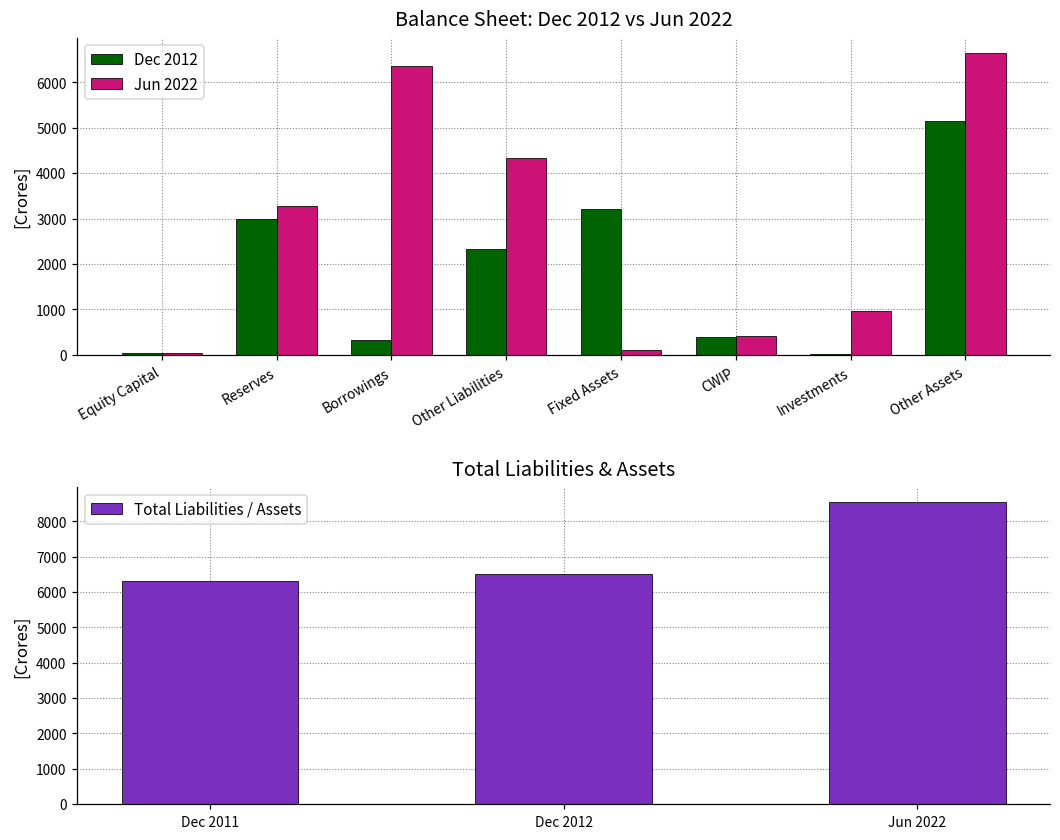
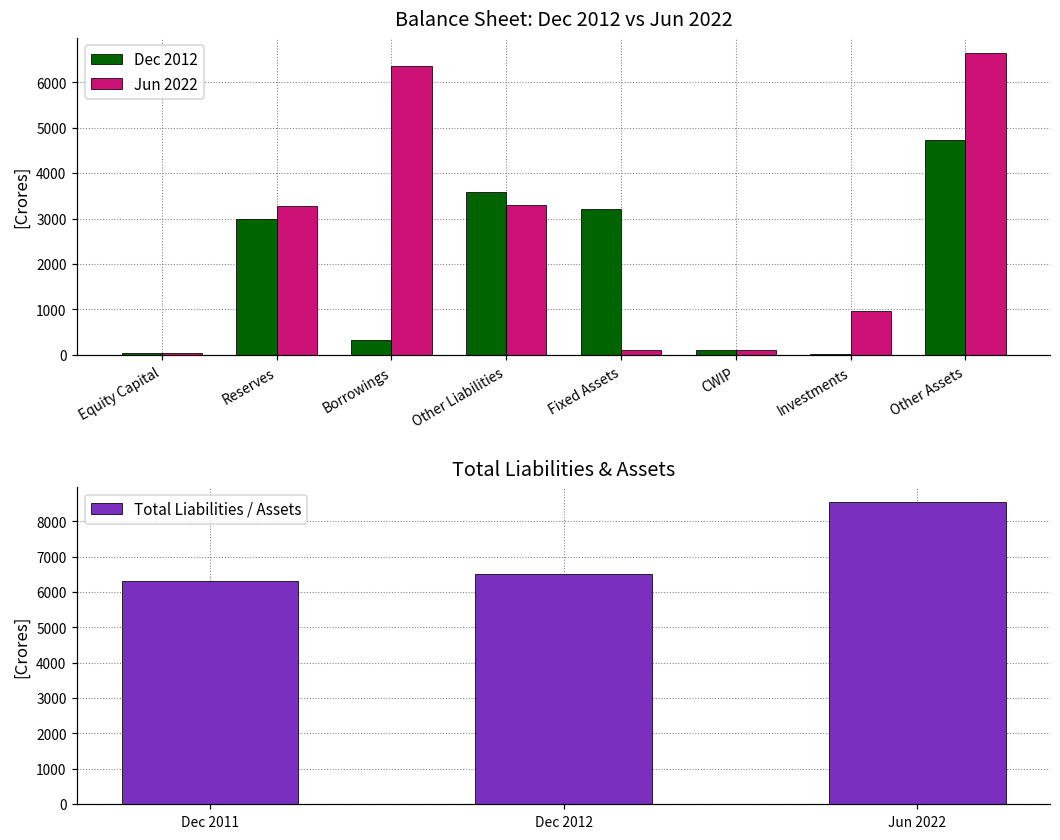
Balance Sheet: Dec 2012 vs Jun 2022, Dec 2012, Other Liabilities: 2300 -> 3600
Balance Sheet: Dec 2012 vs Jun 2022, Jun 2022, Other Liabilities: 4300 -> 3300
Balance Sheet: Dec 2012 vs Jun 2022, Dec 2012, CWIP: 400 -> 100
Balance Sheet: Dec 2012 vs Jun 2022, Jun 2022, CWIP: 400 -> 100
Balance Sheet: Dec 2012 vs Jun 2022, Dec 2012, Other Assets: 5100 -> 4700
